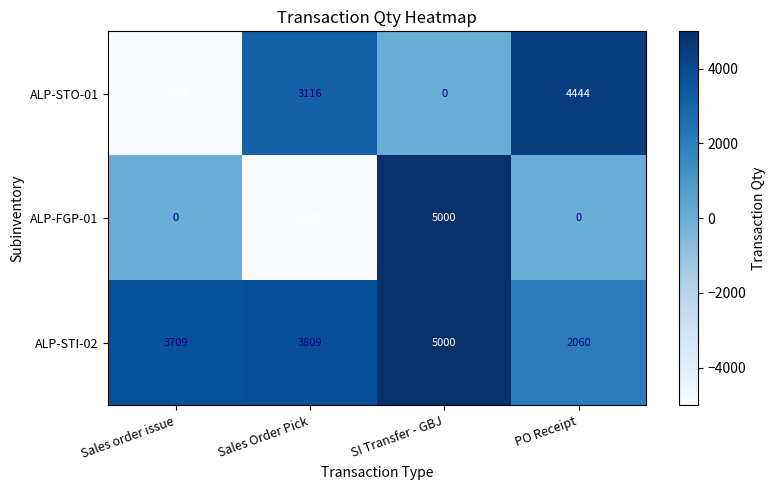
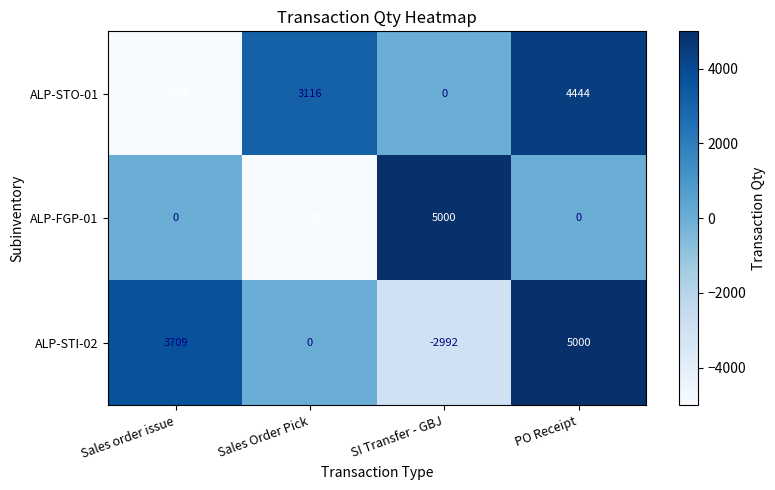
ALP-STI-02, Sales Order Pick: 3809 -> 0
ALP-STI-02, SI Transfer - GBJ: 5000 -> -2992
ALP-STI-02, PO Receipt: 2060 -> 5000
